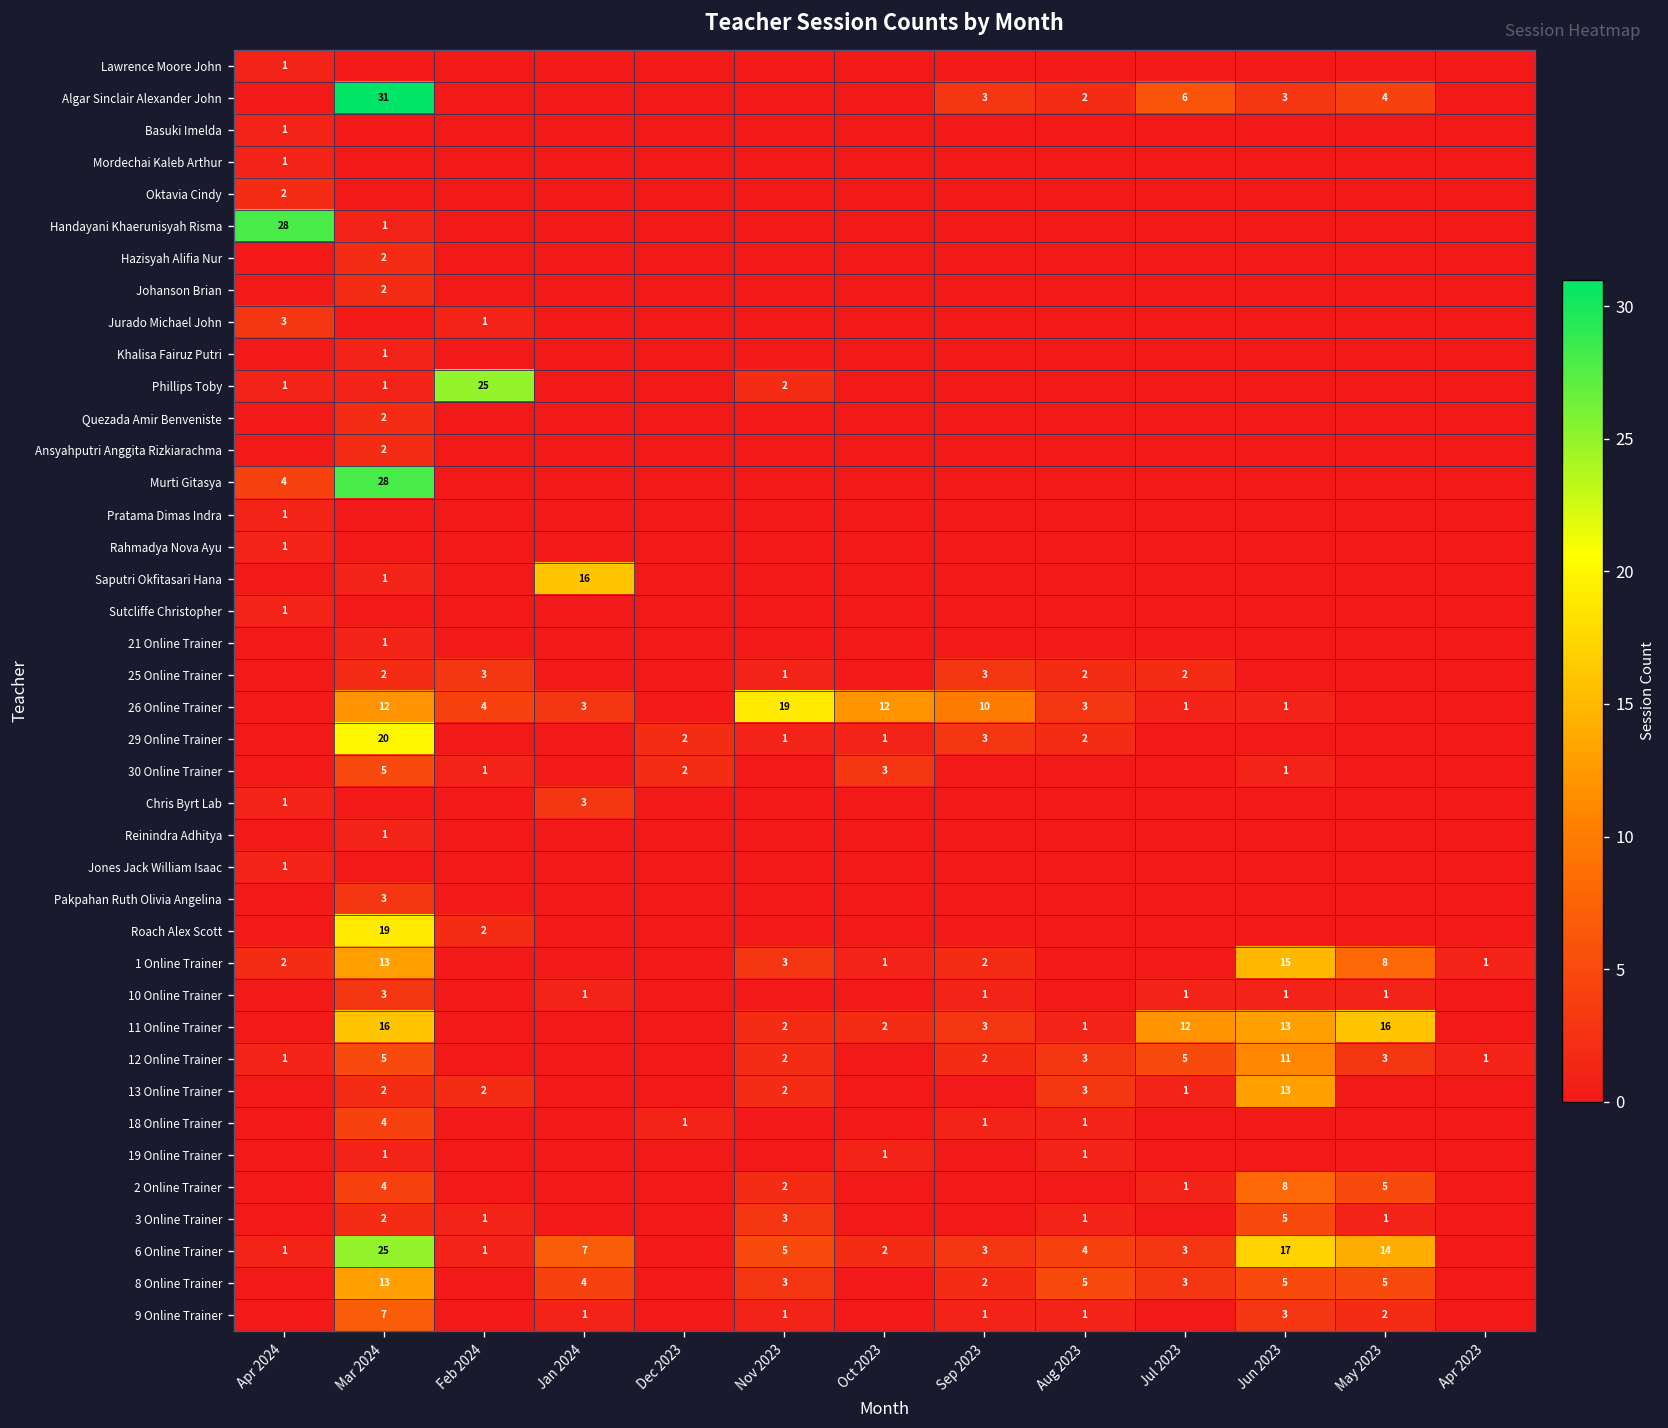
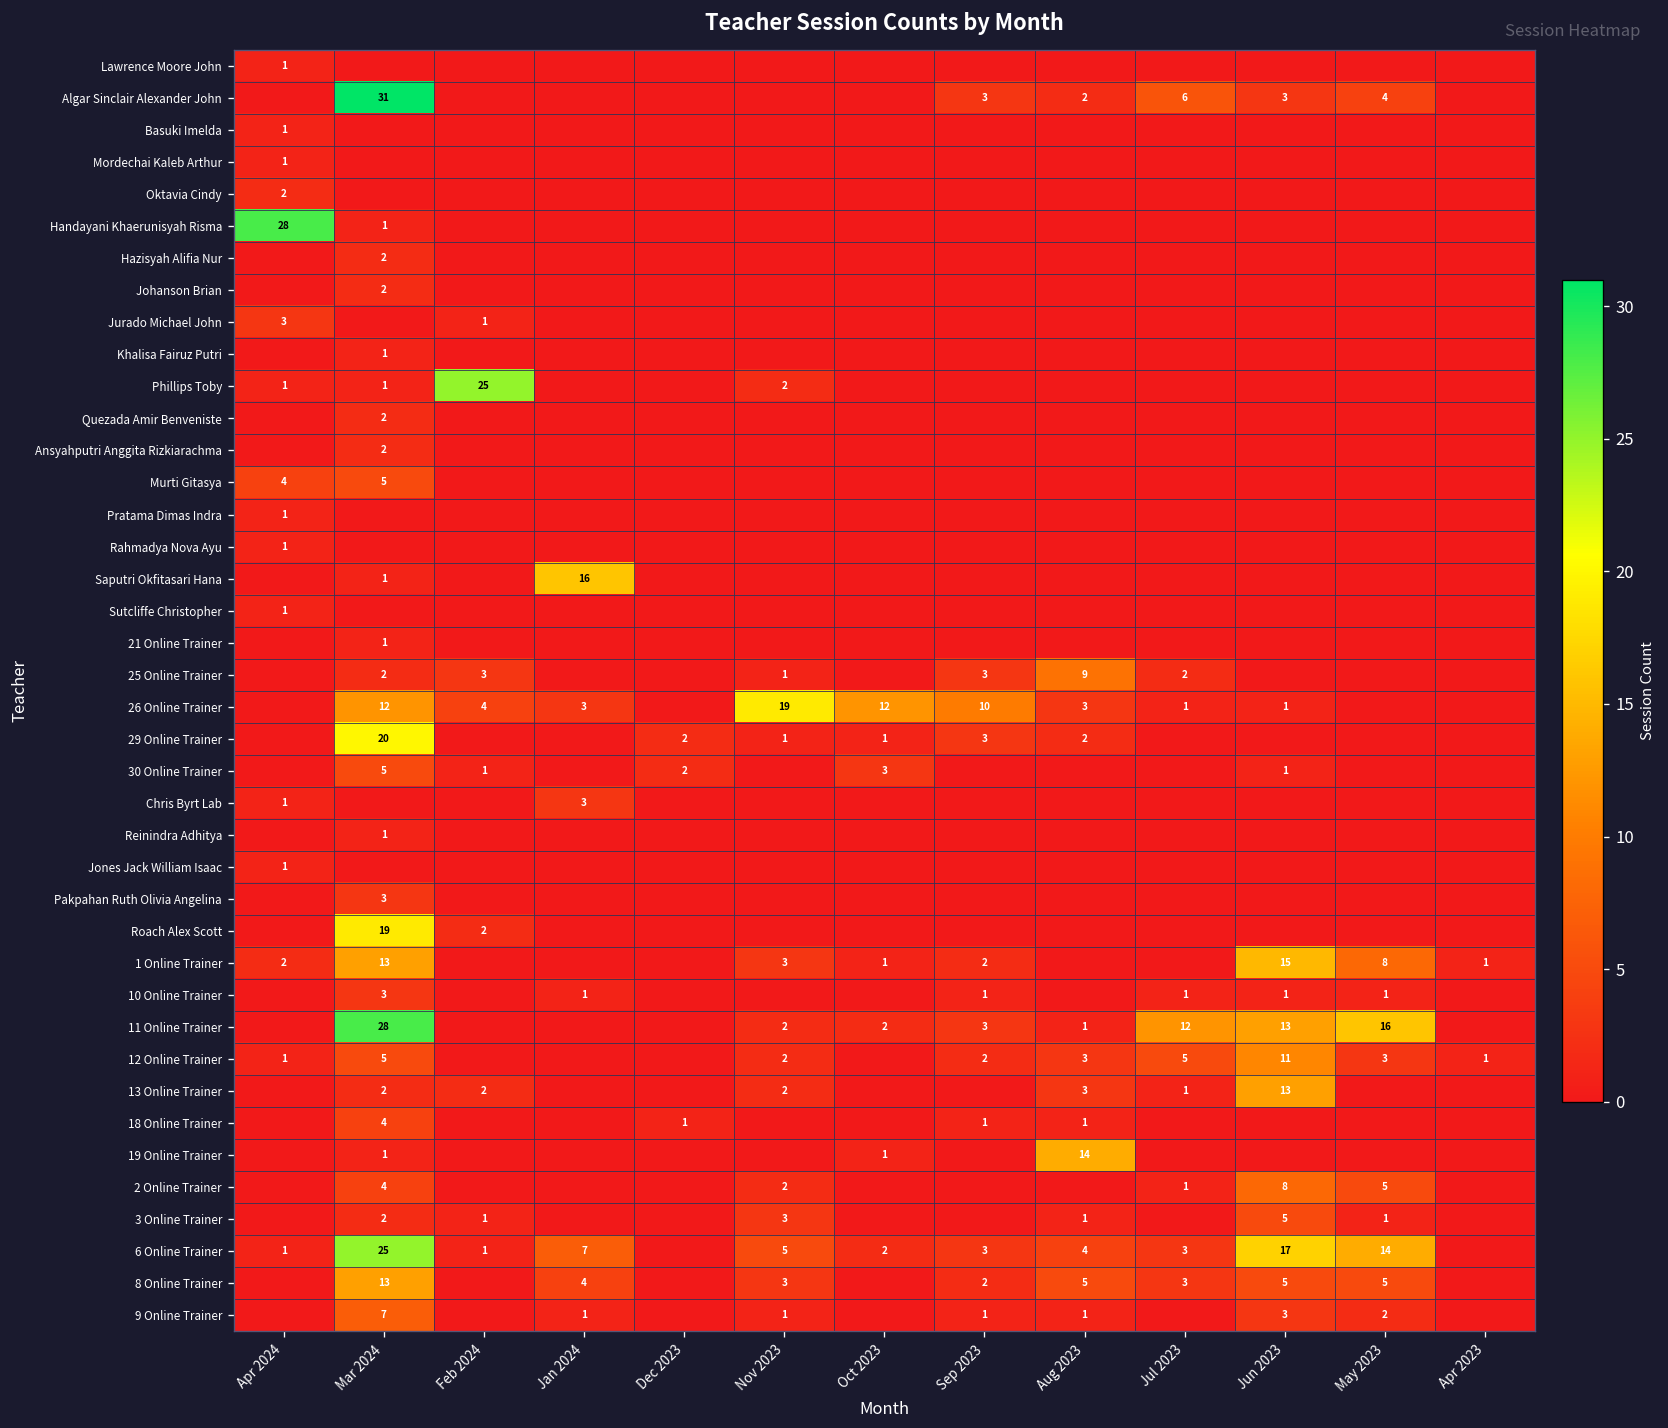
Murti Gitasya, Mar 2024: 28 -> 5
25 Online Trainer, Aug 2023: 2 -> 9
11 Online Trainer, Mar 2024: 16 -> 28
19 Online Trainer, Aug 2023: 1 -> 14
